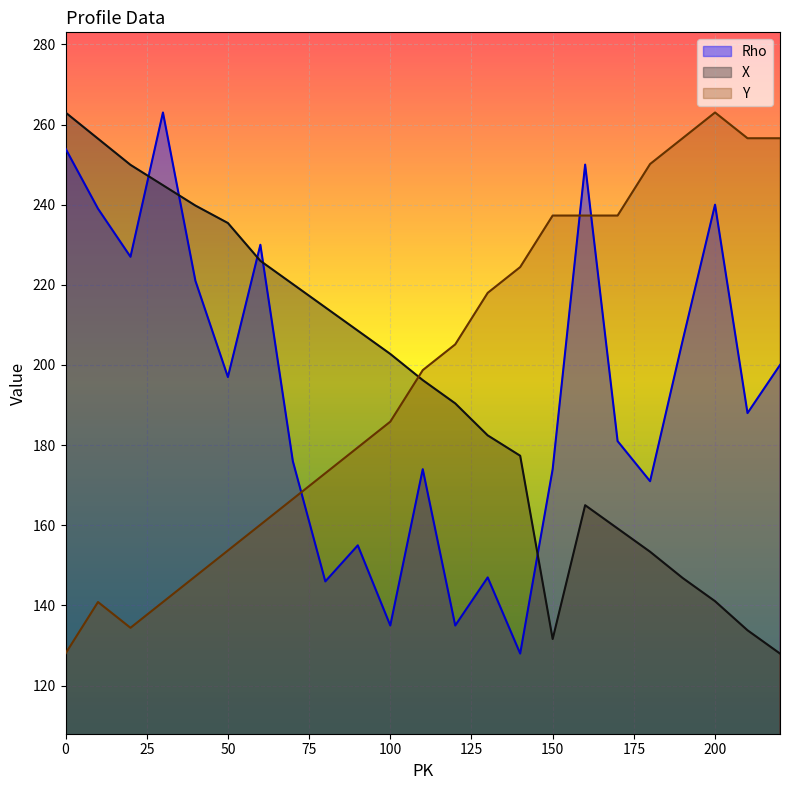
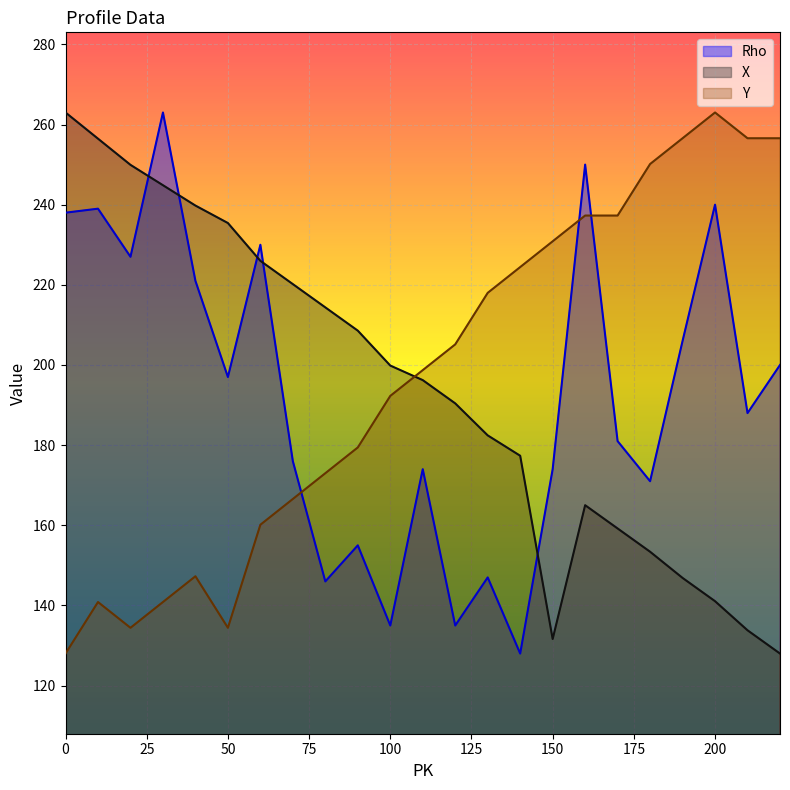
Rho, 0: 254 -> 238
Y, 50: 154 -> 134
X, 100: 203 -> 200
Y, 100: 186 -> 192
Y, 150: 237 -> 231
